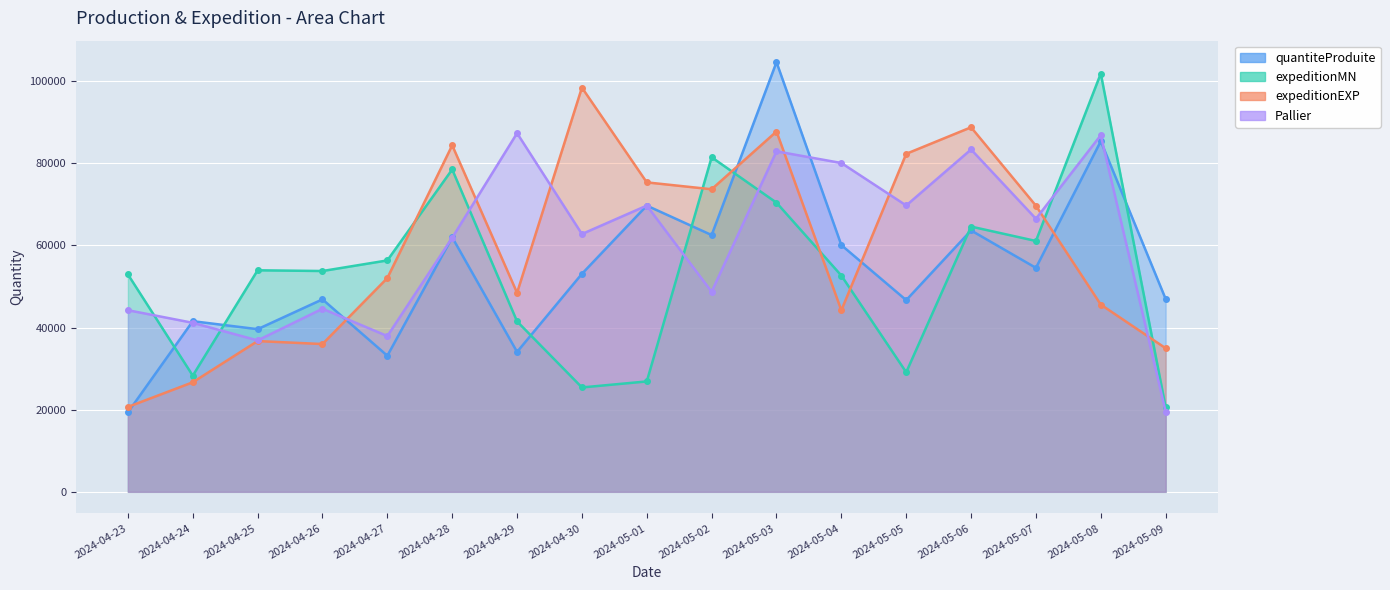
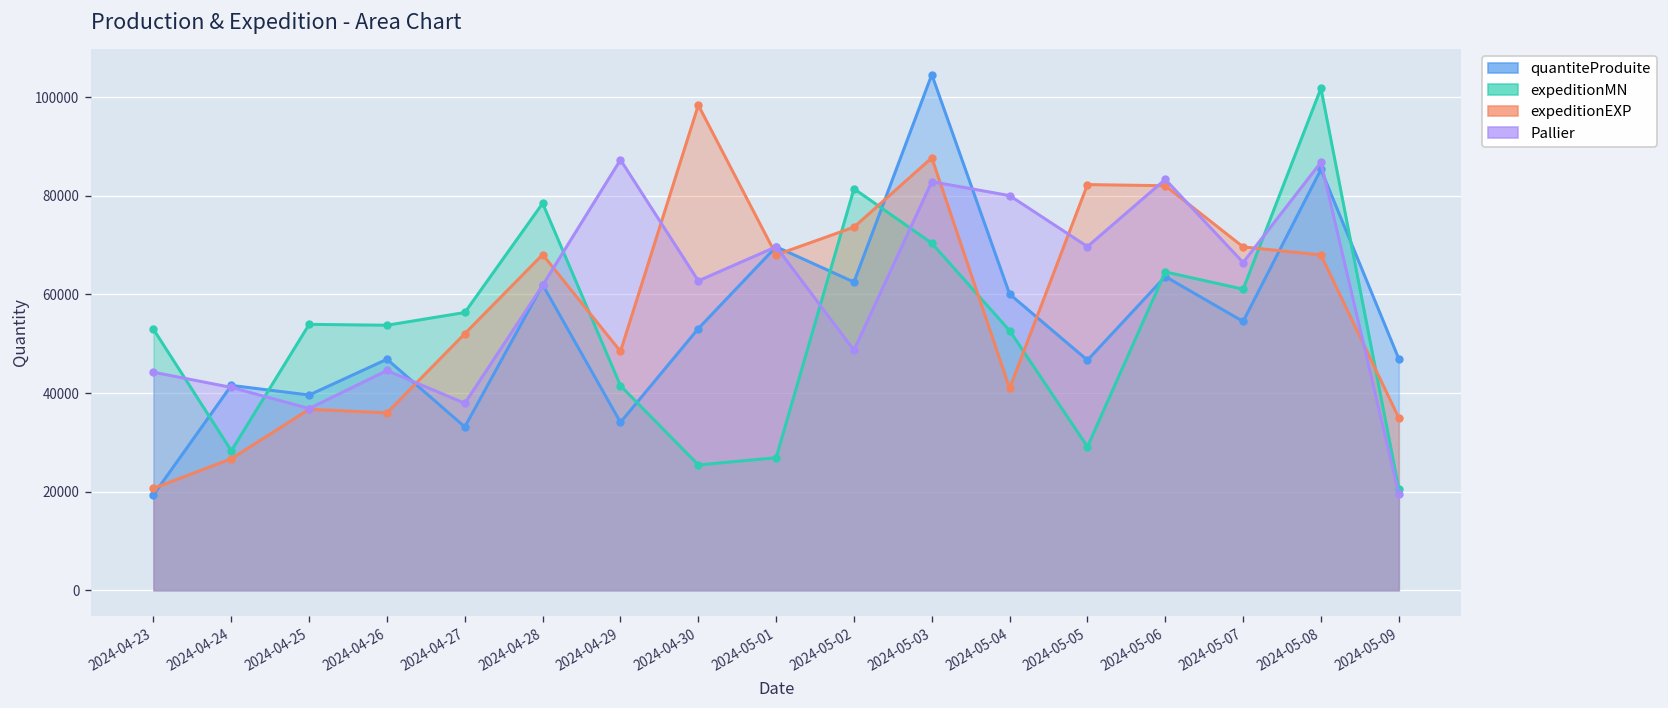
expeditionEXP, 2024-04-28: 84000 -> 68000
expeditionEXP, 2024-05-01: 75000 -> 68000
expeditionEXP, 2024-05-04: 44000 -> 41000
expeditionEXP, 2024-05-06: 89000 -> 82000
expeditionEXP, 2024-05-08: 46000 -> 68000
